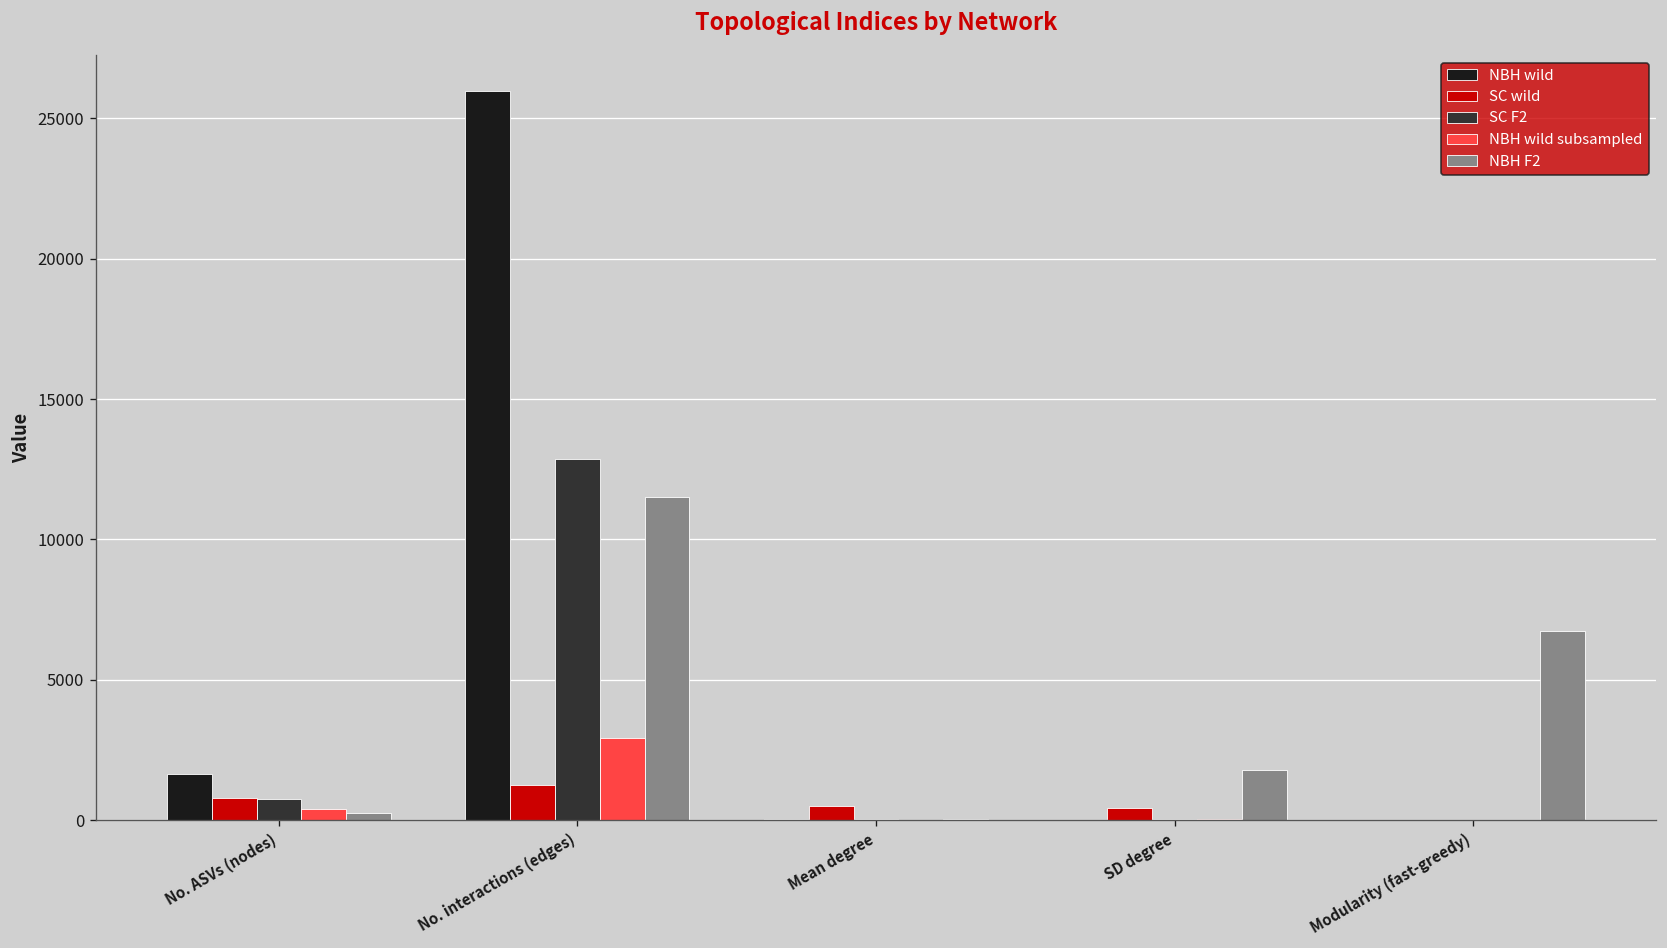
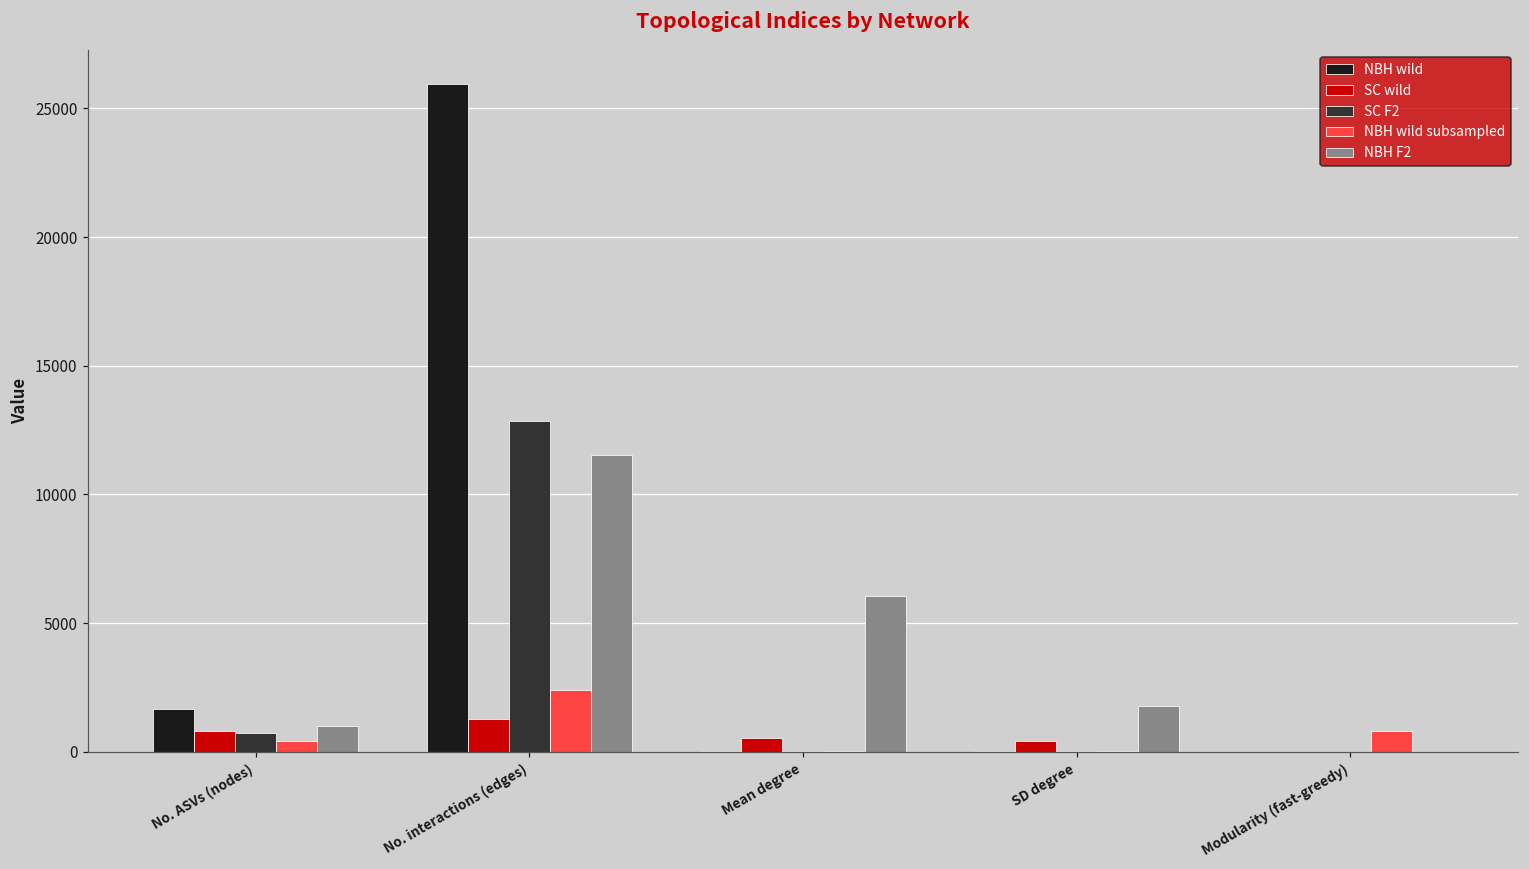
NBH F2, No. ASVs (nodes): 300 -> 1000
NBH wild subsampled, No. interactions (edges): 2900 -> 2400
NBH F2, Mean degree: 0 -> 6100
NBH wild subsampled, Modularity (fast-greedy): 0 -> 800
NBH F2, Modularity (fast-greedy): 6700 -> 0
